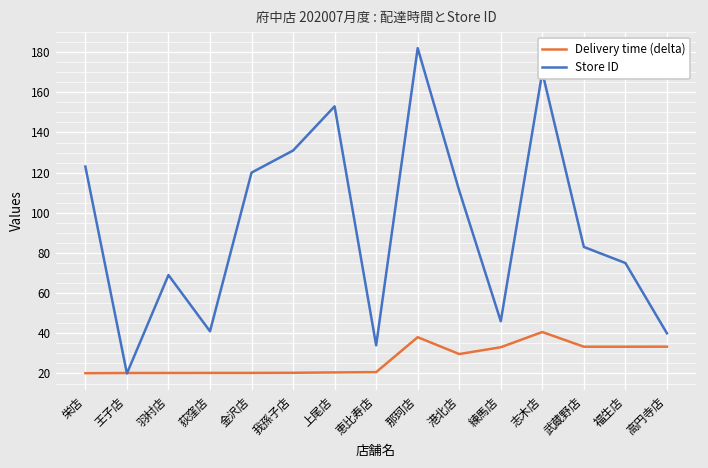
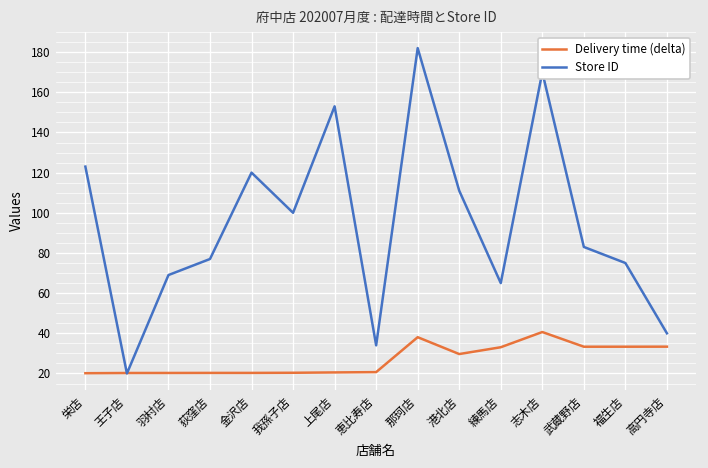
Store ID, 荻窪店: 41 -> 77
Store ID, 我孫子店: 131 -> 100
Store ID, 練馬店: 46 -> 65
